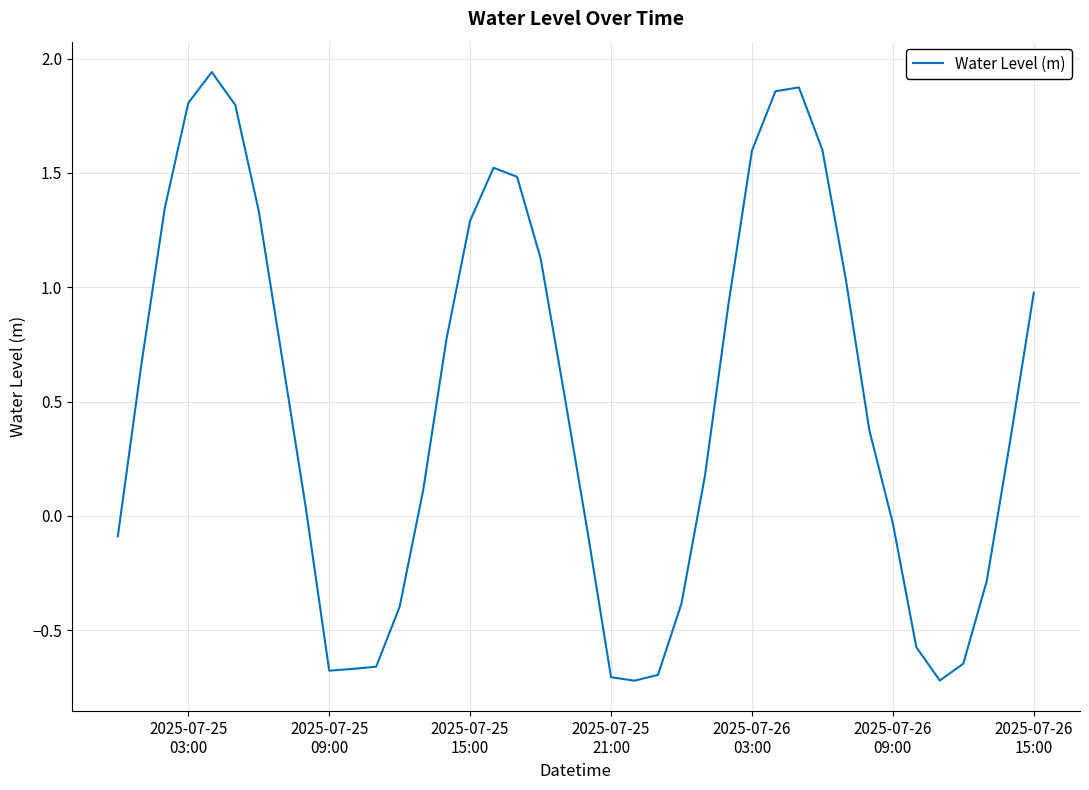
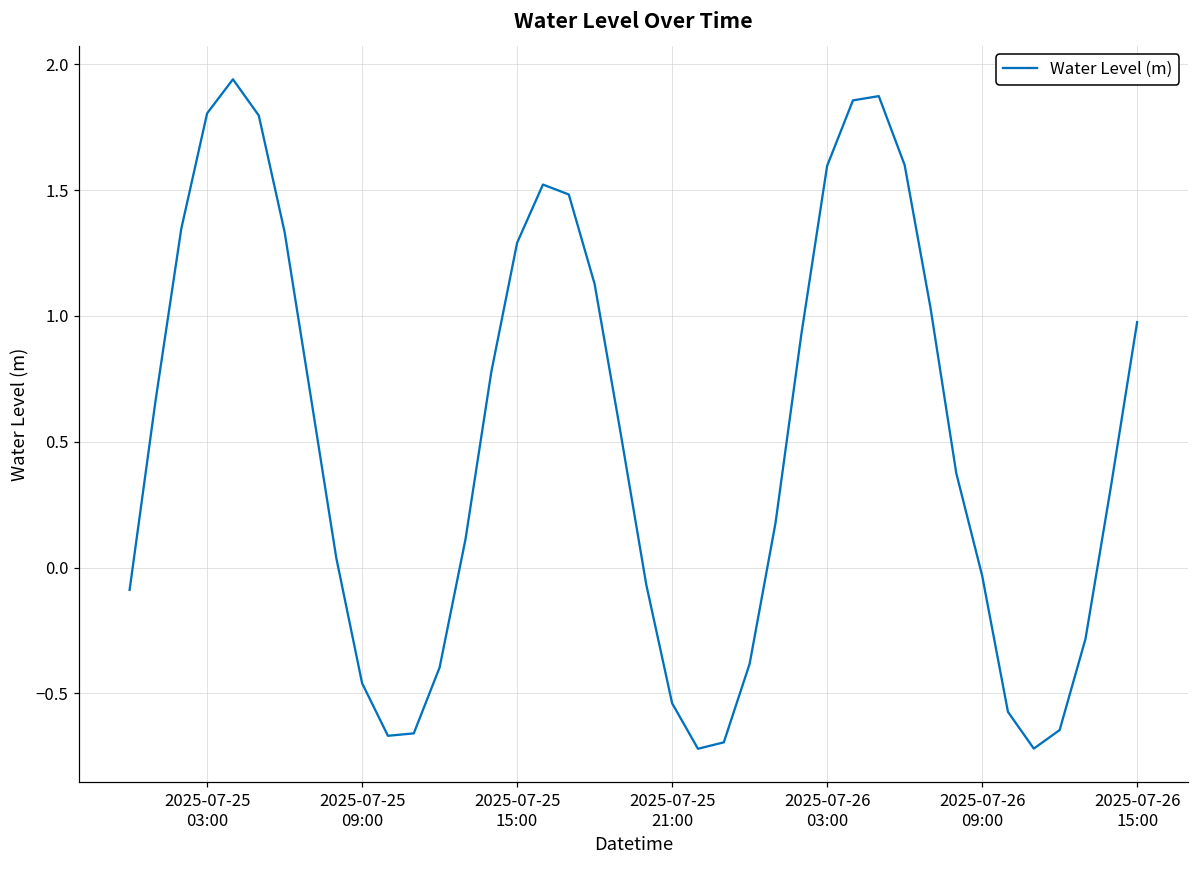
2025-07-25 09:00: -0.68 -> -0.46
2025-07-25 21:00: -0.71 -> -0.54
